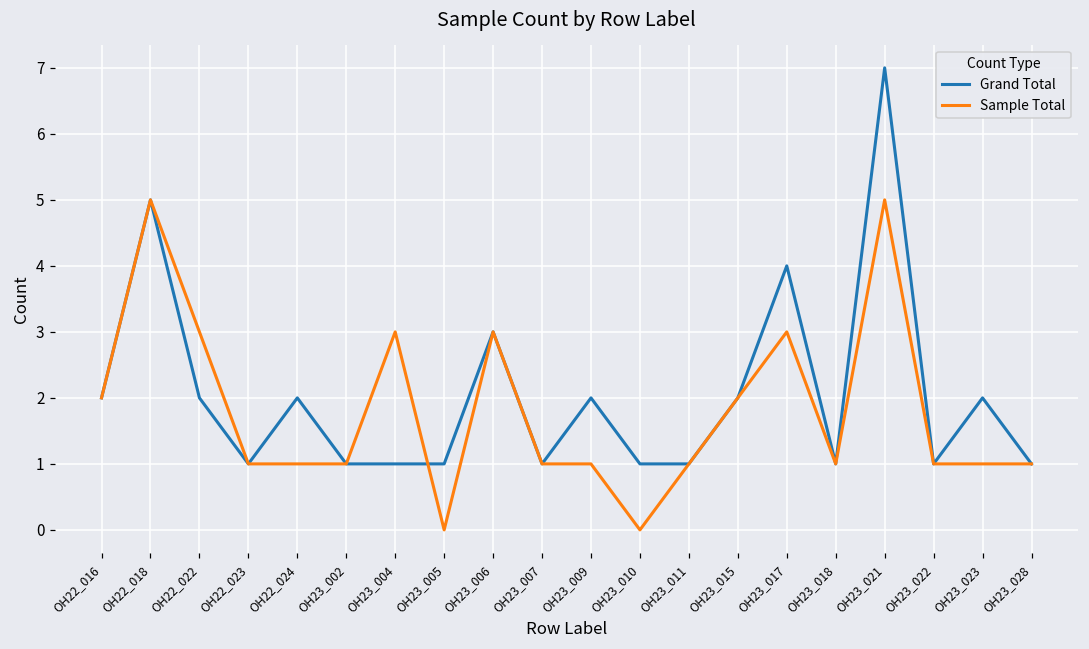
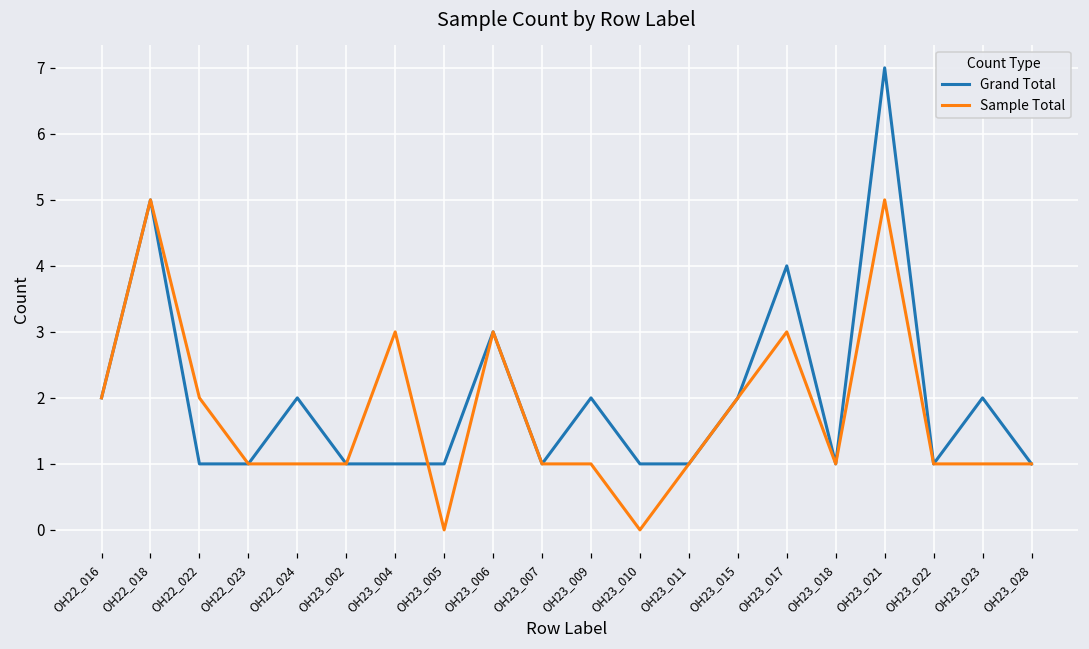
Grand Total, OH22_022: 2 -> 1
Sample Total, OH22_022: 3 -> 2
